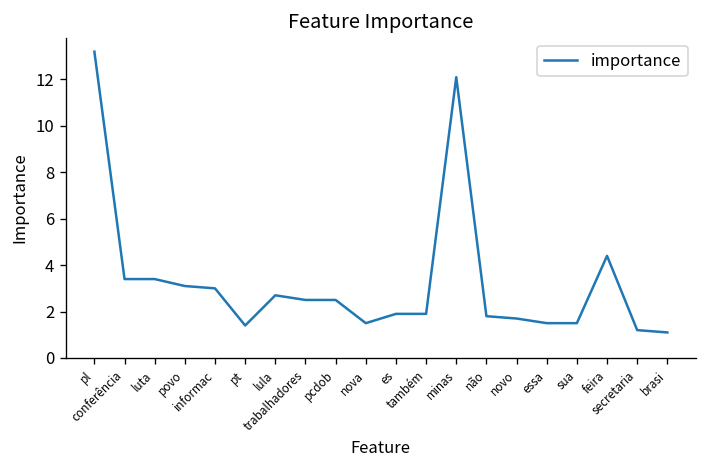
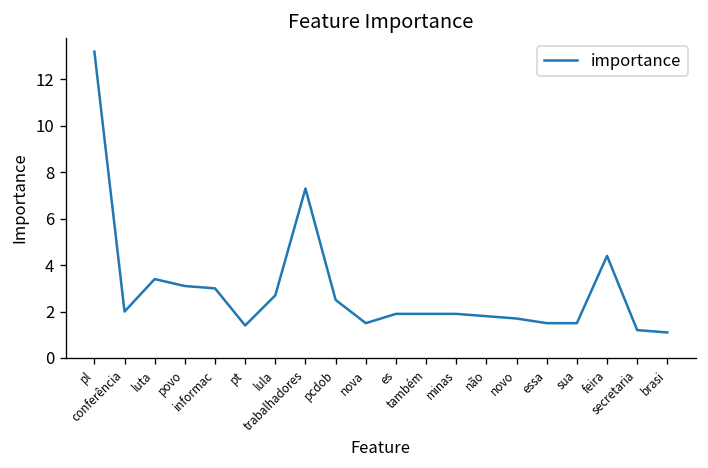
conferência: 3.4 -> 2.0
trabalhadores: 2.5 -> 7.3
minas: 12.1 -> 1.9
